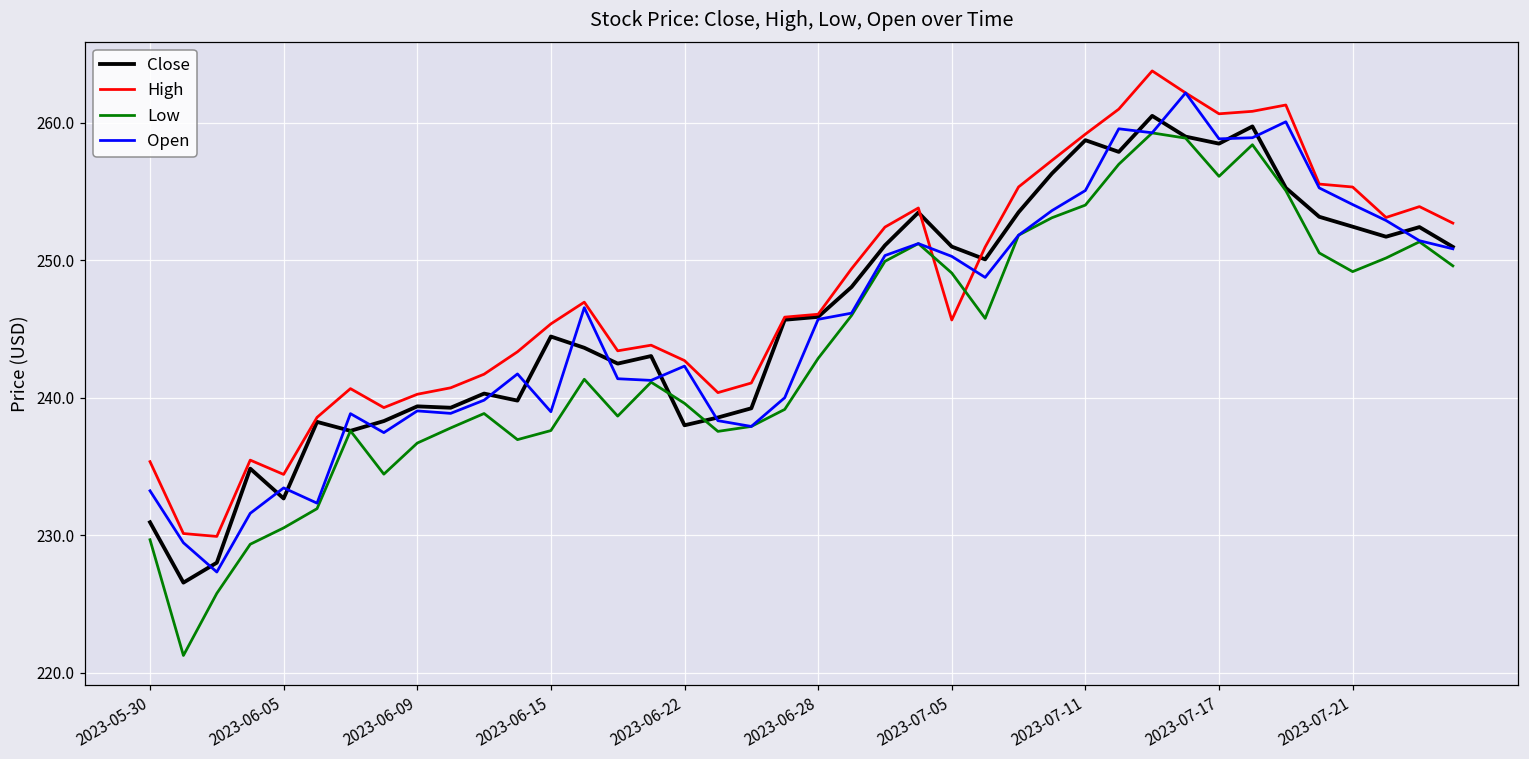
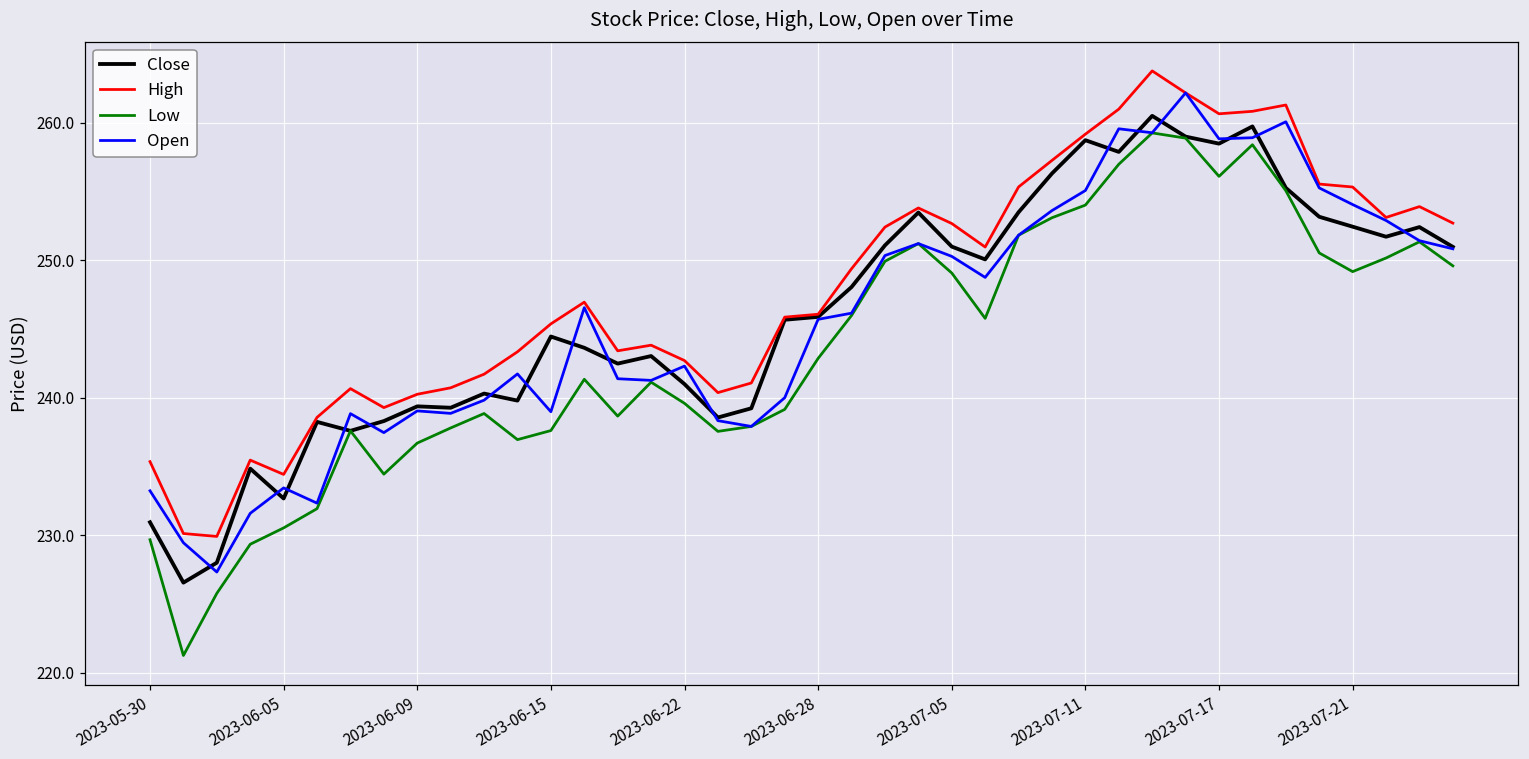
Close, 2023-06-22: 238.0 -> 241.0
High, 2023-07-05: 245.7 -> 252.7
